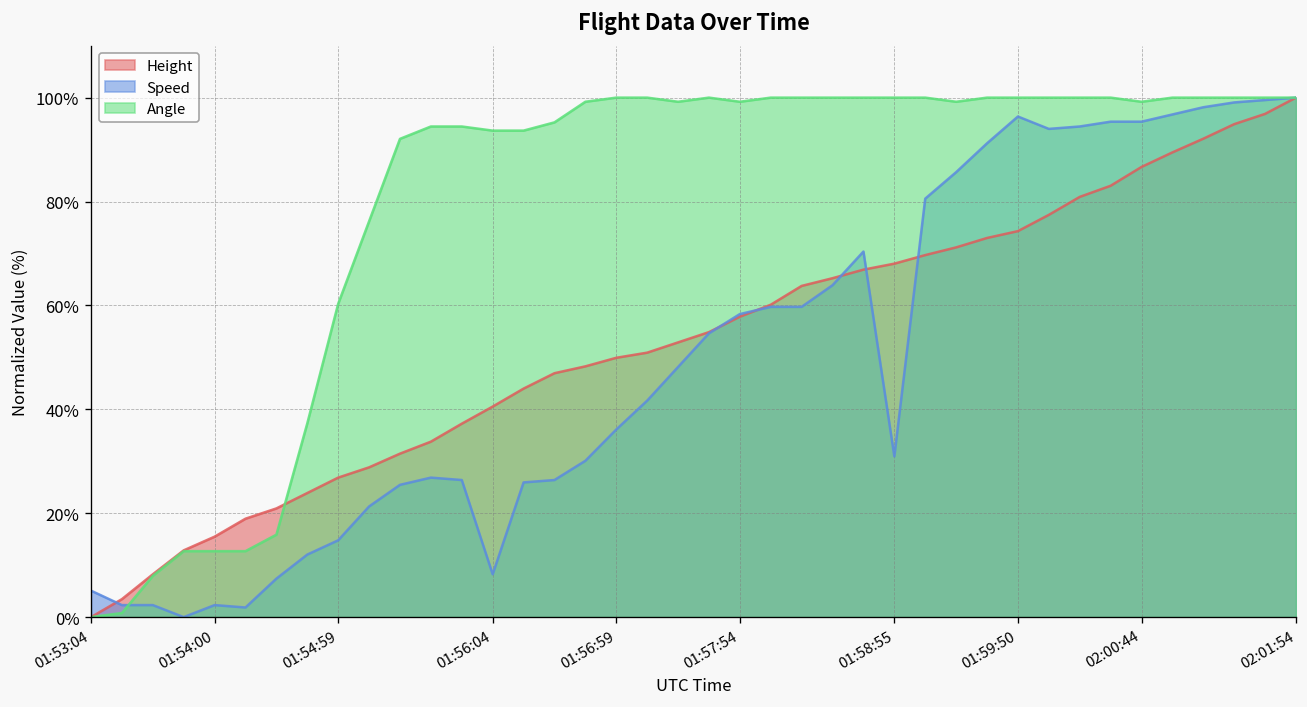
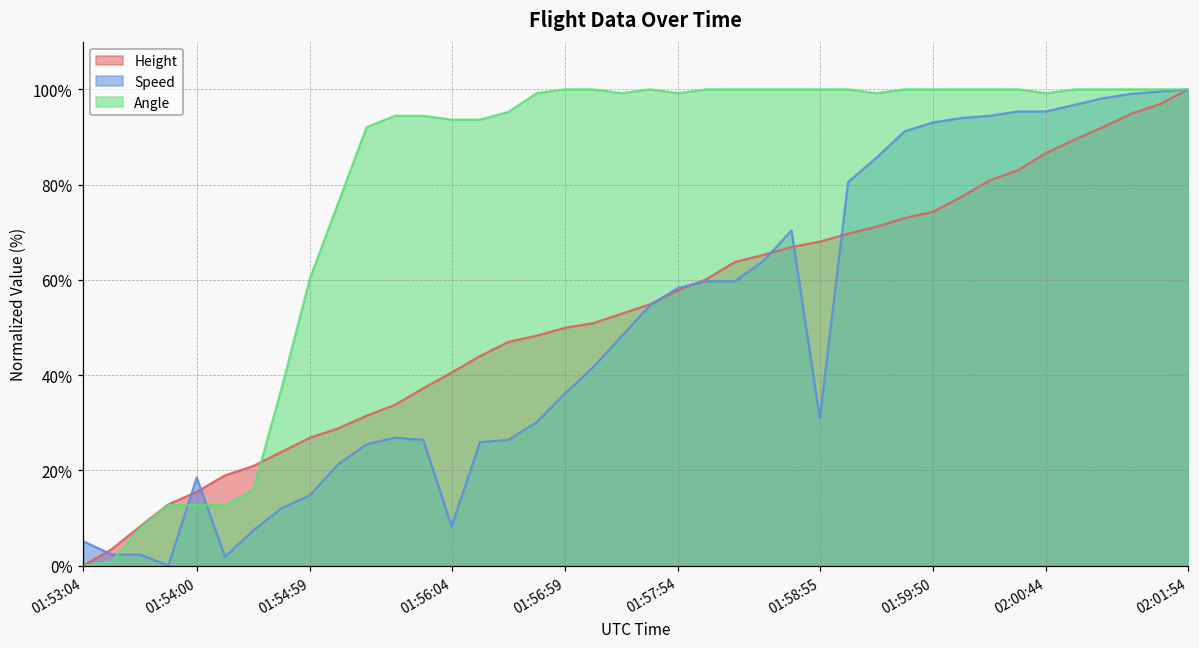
Speed, 01:54:00: 2% -> 18%
Speed, 01:59:50: 96% -> 93%
